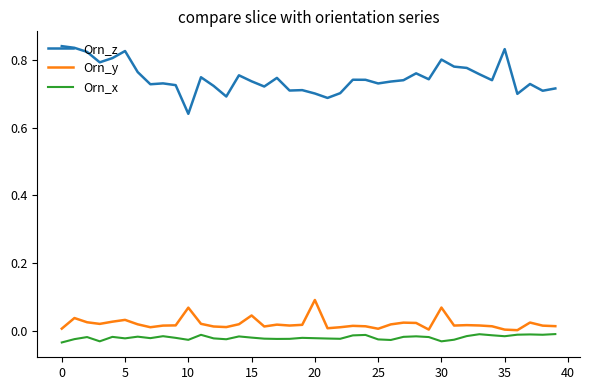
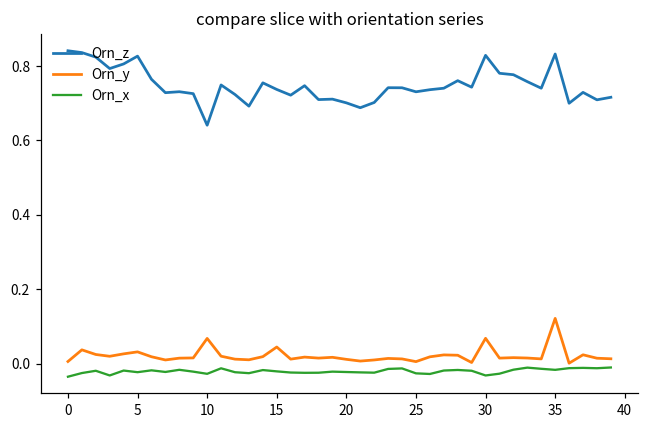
Orn_y, 20: 0.09 -> 0.01
Orn_z, 30: 0.80 -> 0.83
Orn_y, 35: 0.00 -> 0.12
